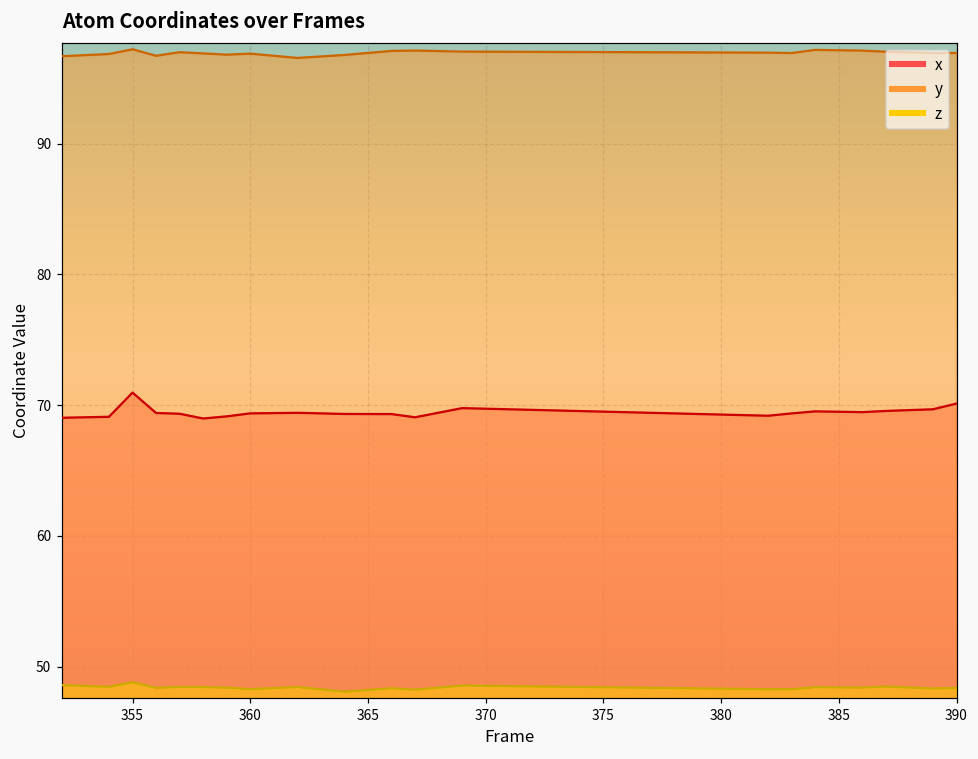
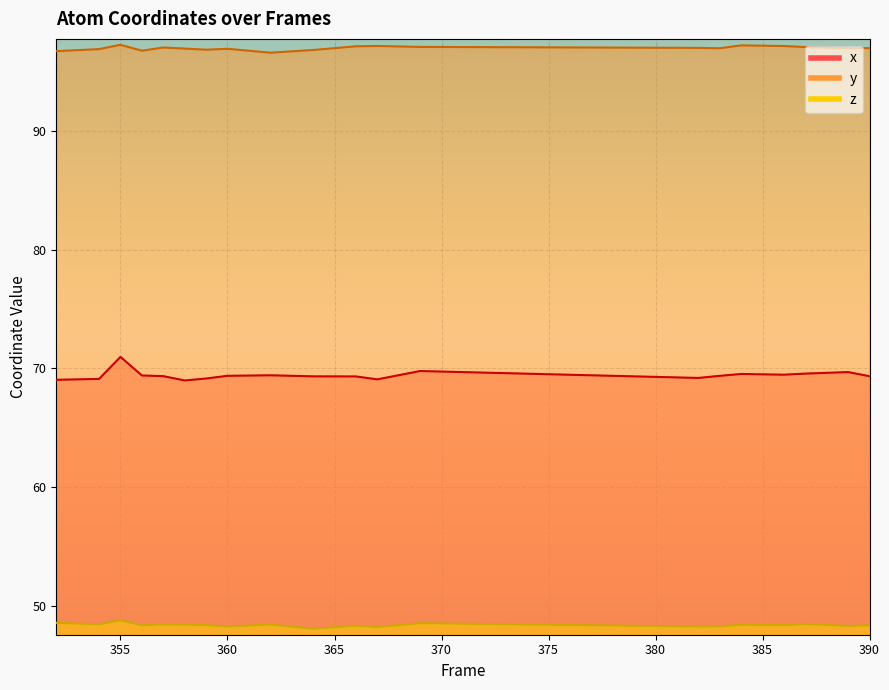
x, 390: 70.1 -> 69.3
